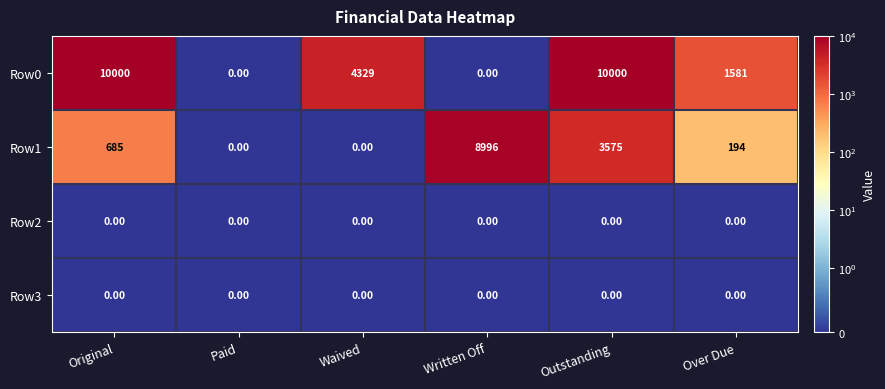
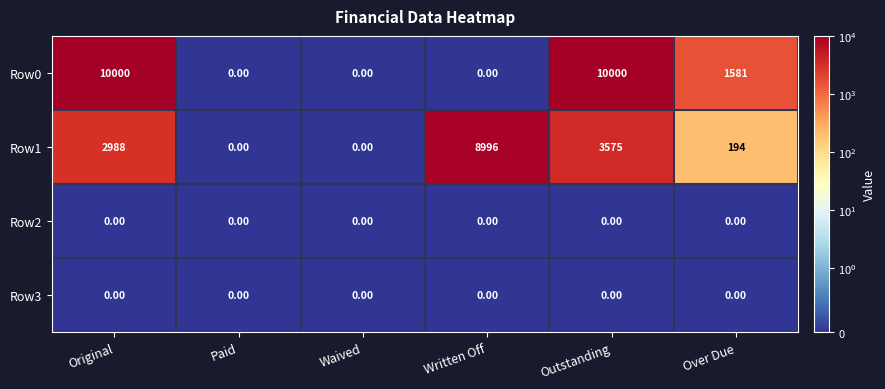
Row0, Waived: 4329 -> 0.00
Row1, Original: 685 -> 2988
